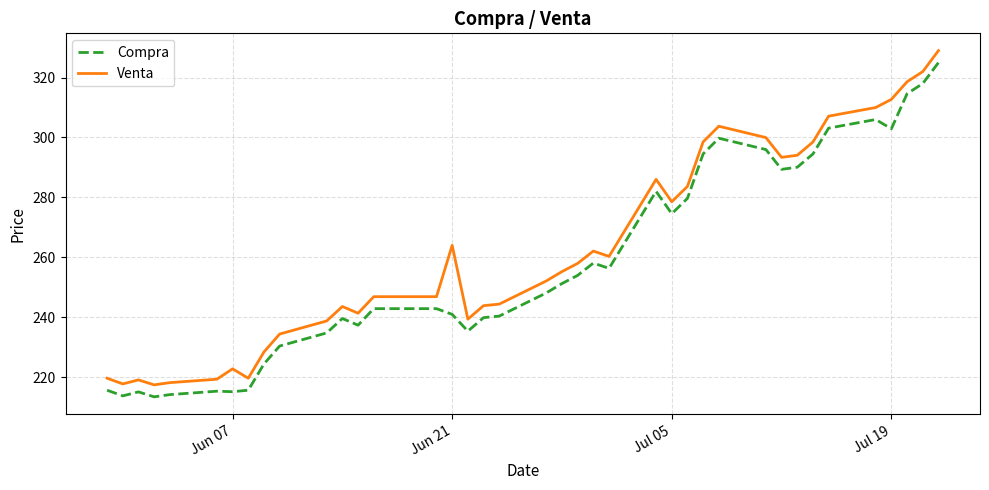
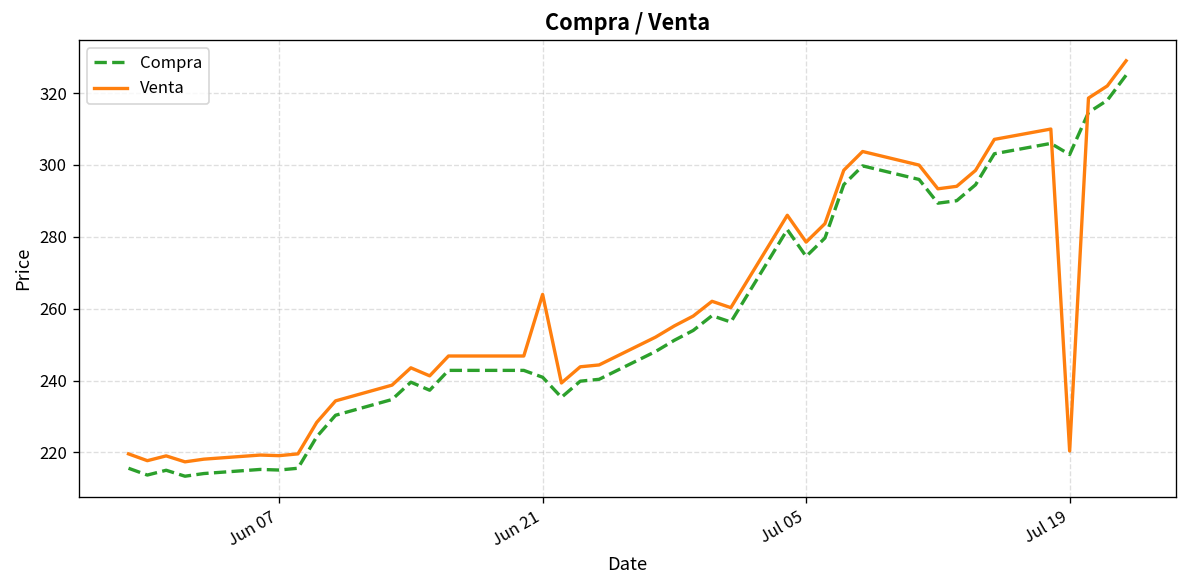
Venta, Jun 07: 223 -> 219
Venta, Jul 19: 313 -> 220
